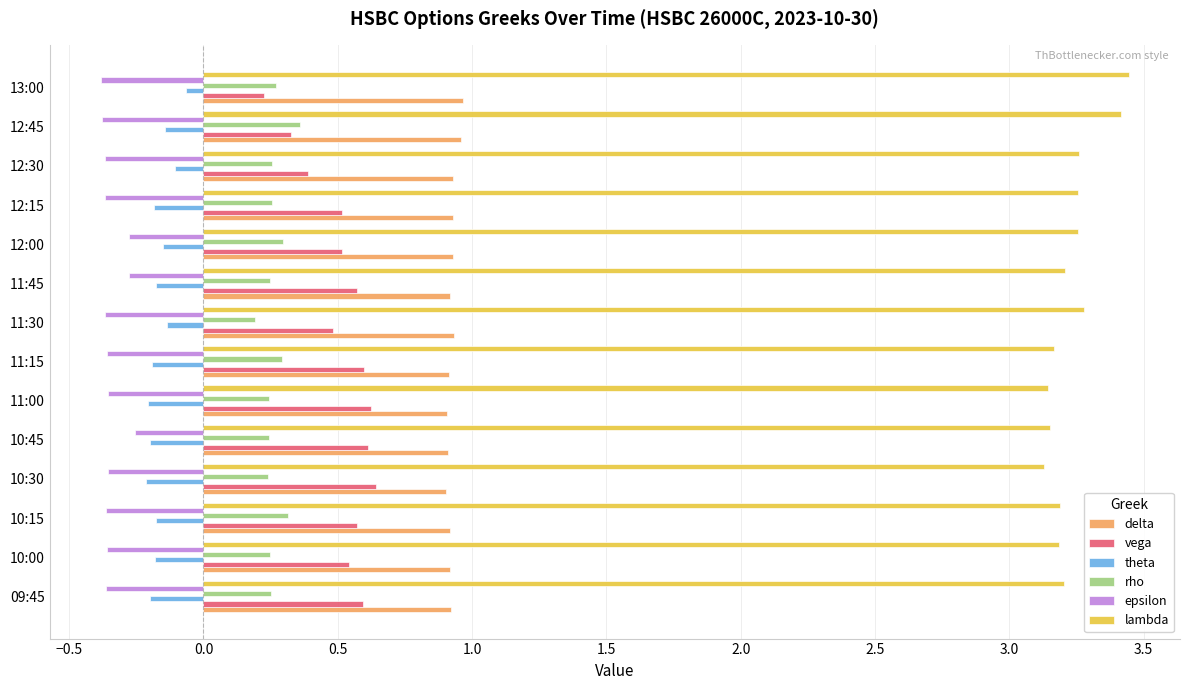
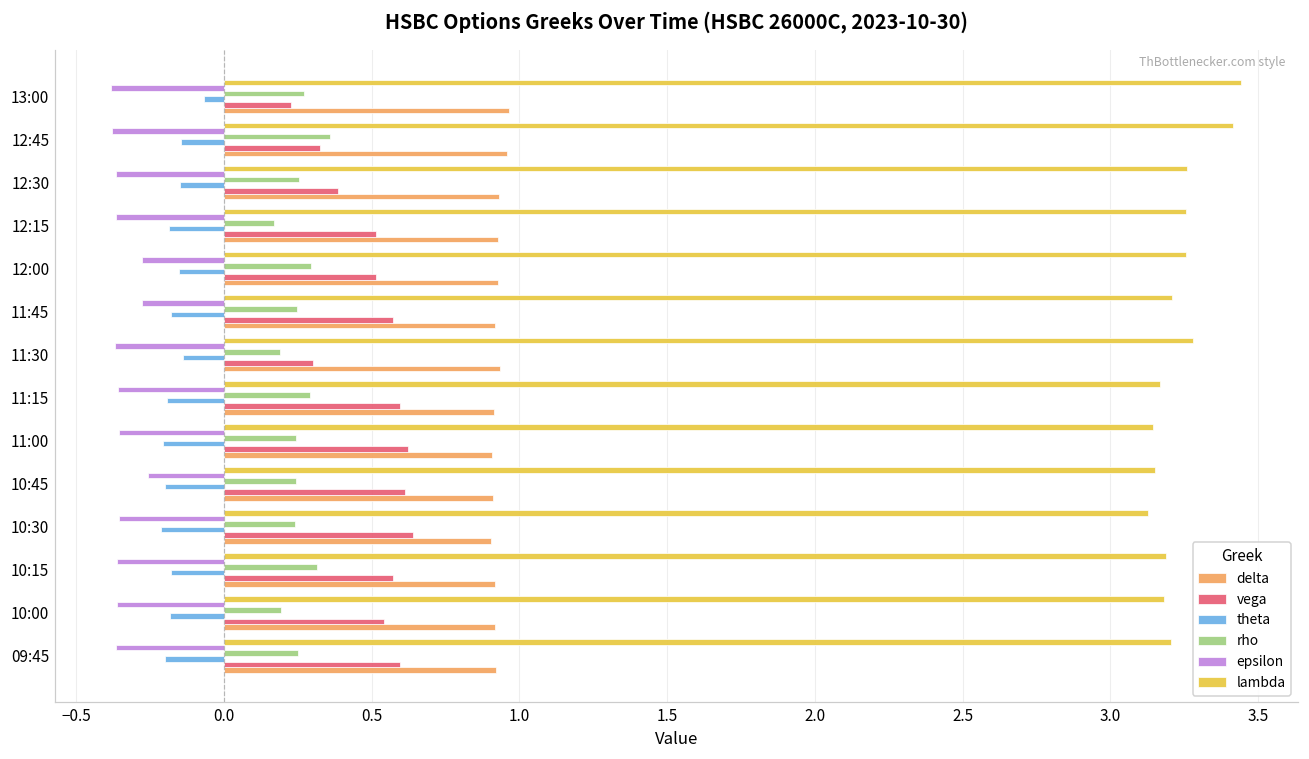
theta, 12:30: -0.11 -> -0.15
rho, 12:15: 0.25 -> 0.17
vega, 11:30: 0.48 -> 0.30
rho, 10:00: 0.25 -> 0.19
